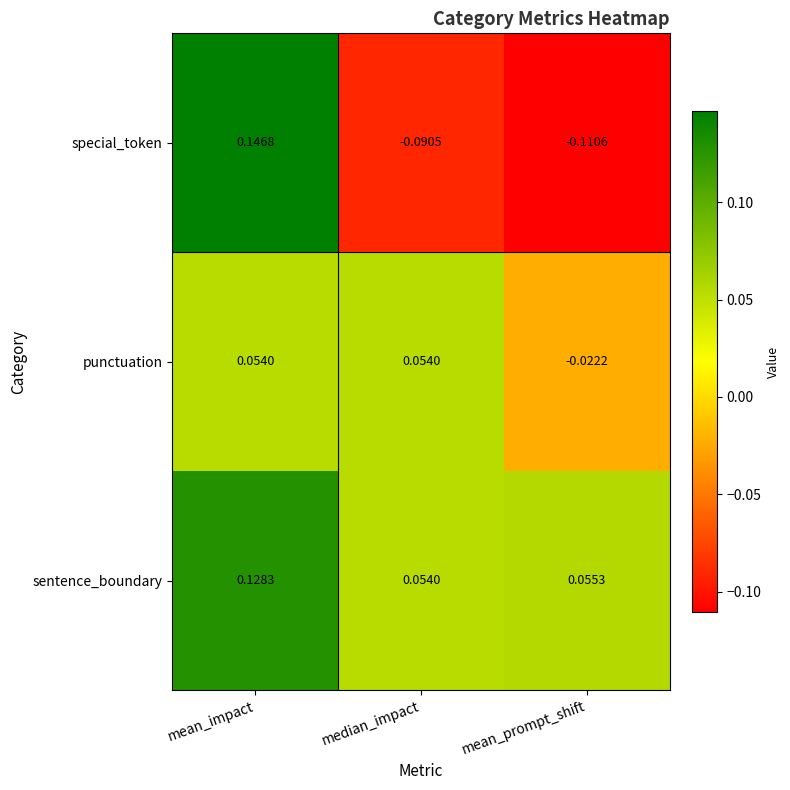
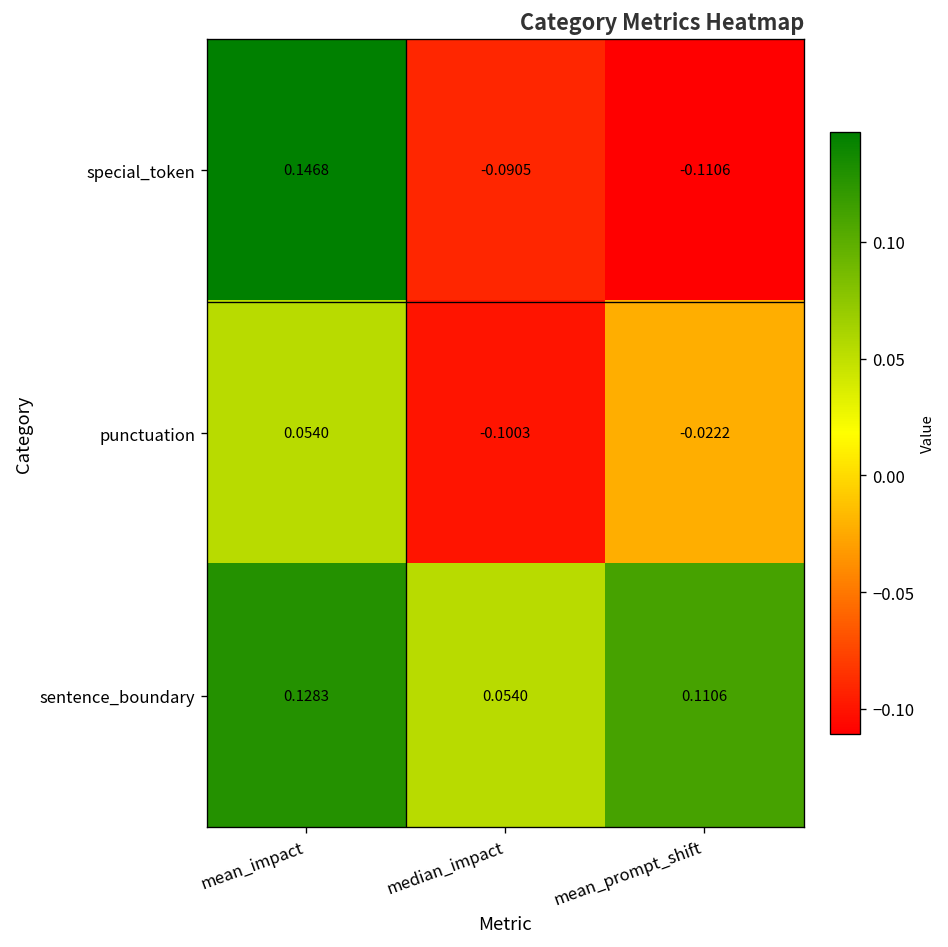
punctuation, median_impact: 0.0540 -> -0.1003
sentence_boundary, mean_prompt_shift: 0.0553 -> 0.1106
